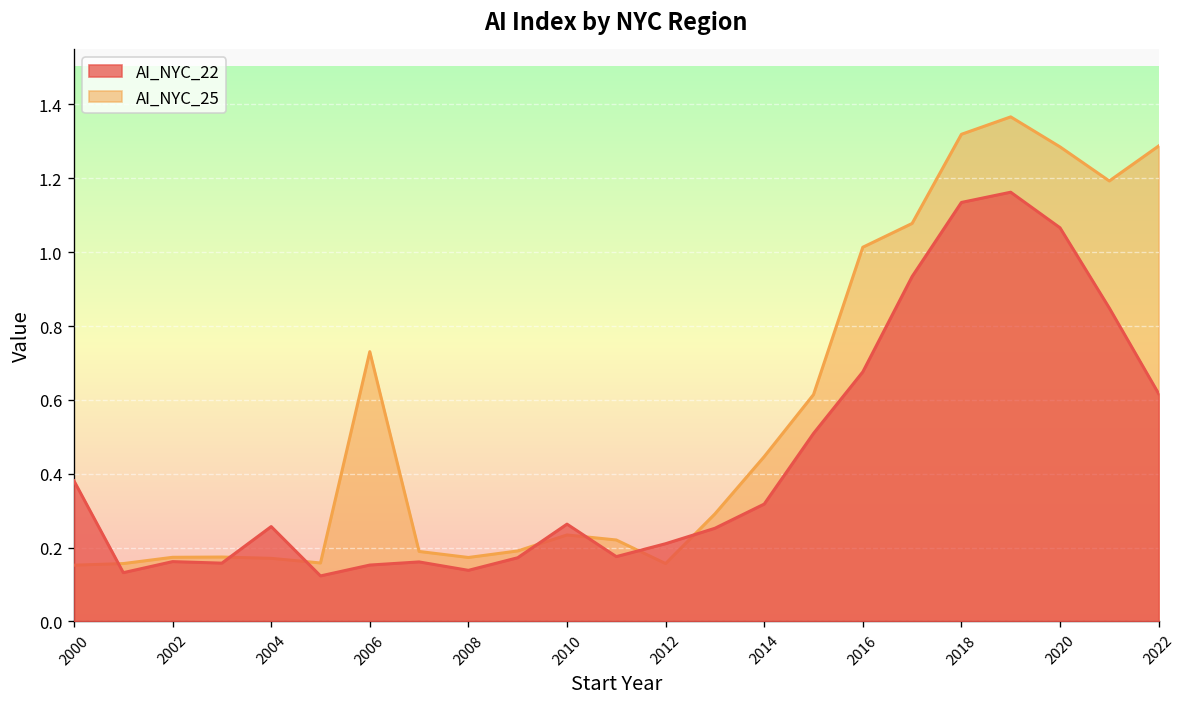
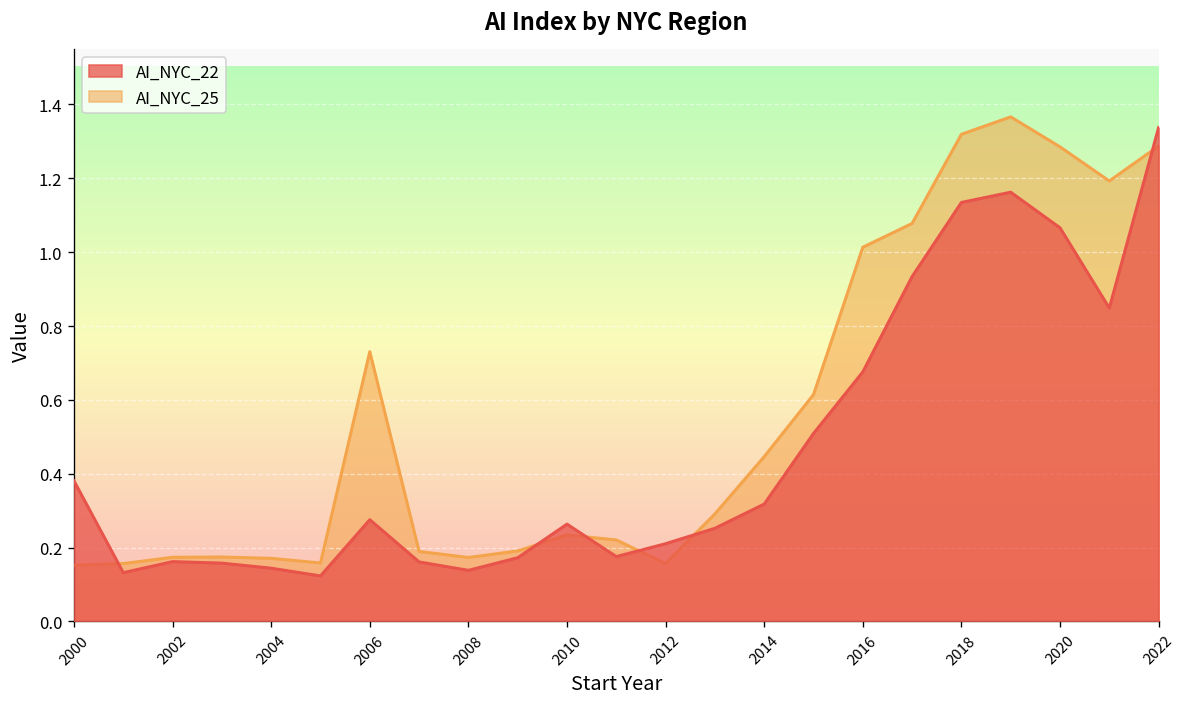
AI_NYC_22, 2004: 0.26 -> 0.14
AI_NYC_22, 2006: 0.15 -> 0.28
AI_NYC_22, 2022: 0.62 -> 1.34
